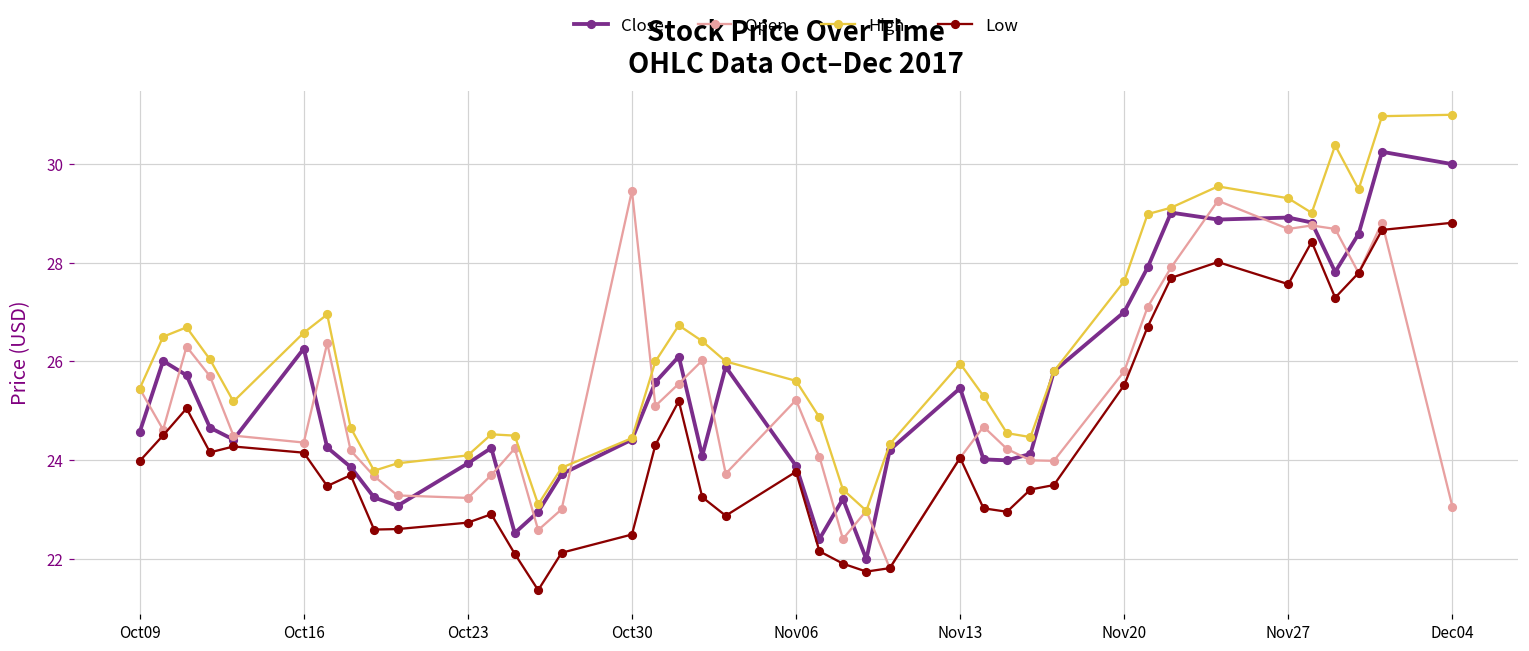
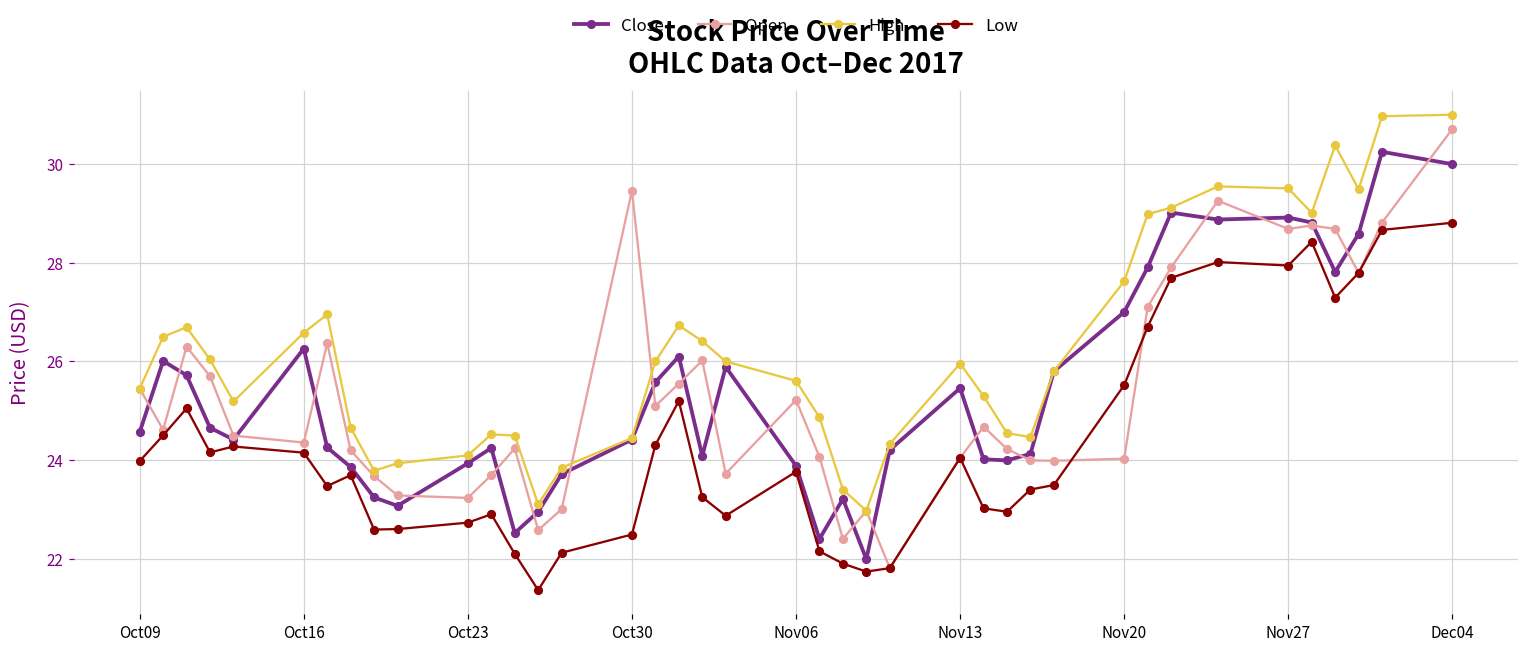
Open, Nov20: 25.8 -> 24.0
High, Nov27: 29.3 -> 29.5
Low, Nov27: 27.6 -> 27.9
Open, Dec04: 23.1 -> 30.7
